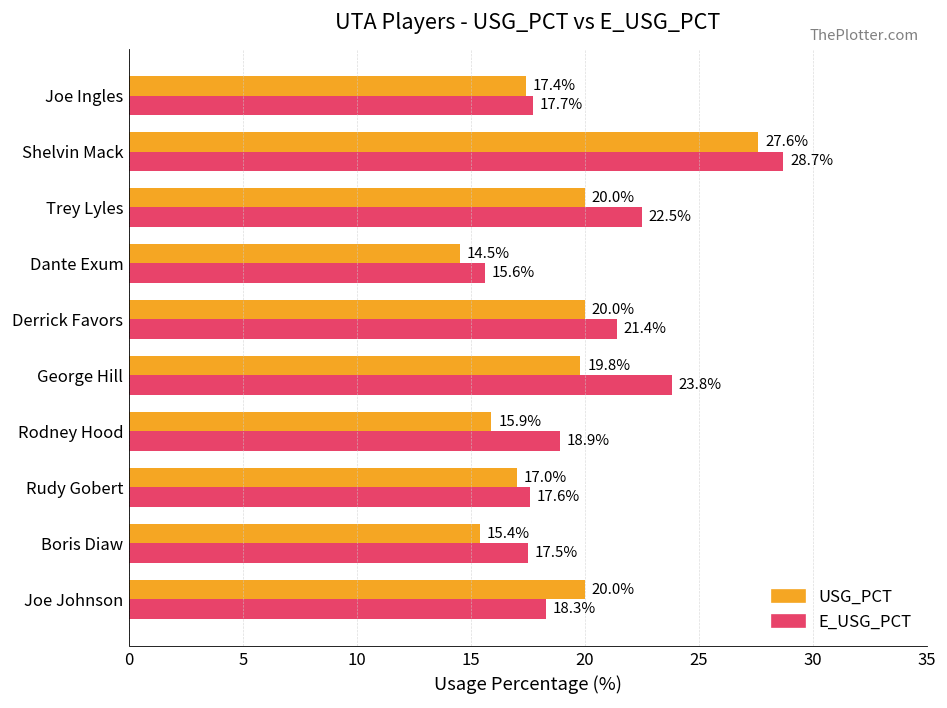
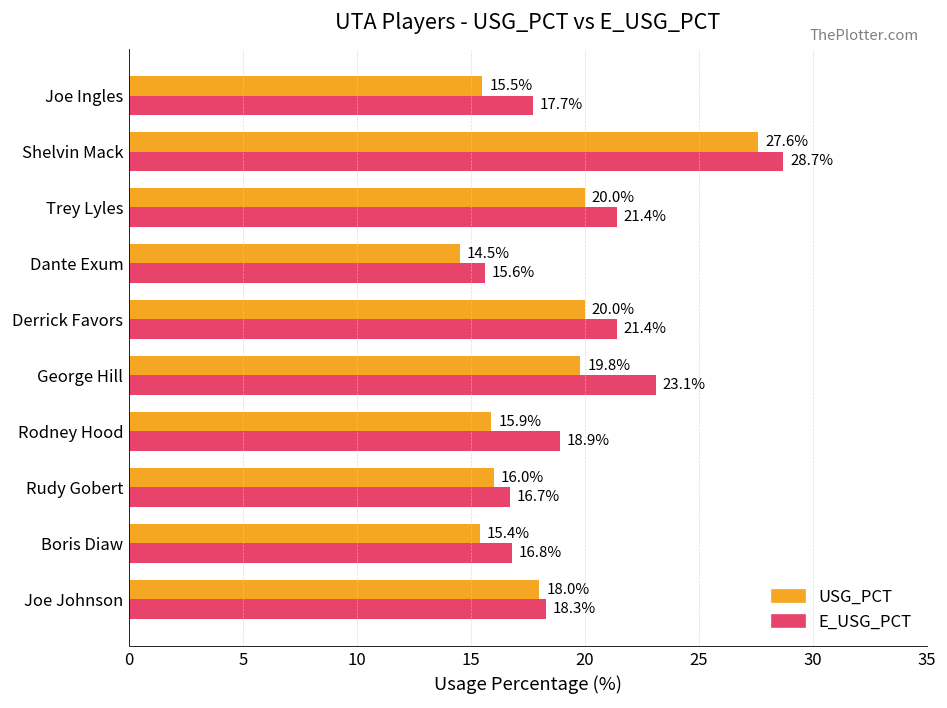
USG_PCT, Joe Ingles: 17.4% -> 15.5%
E_USG_PCT, Trey Lyles: 22.5% -> 21.4%
E_USG_PCT, George Hill: 23.8% -> 23.1%
USG_PCT, Rudy Gobert: 17.0% -> 16.0%
E_USG_PCT, Rudy Gobert: 17.6% -> 16.7%
E_USG_PCT, Boris Diaw: 17.5% -> 16.8%
USG_PCT, Joe Johnson: 20.0% -> 18.0%
